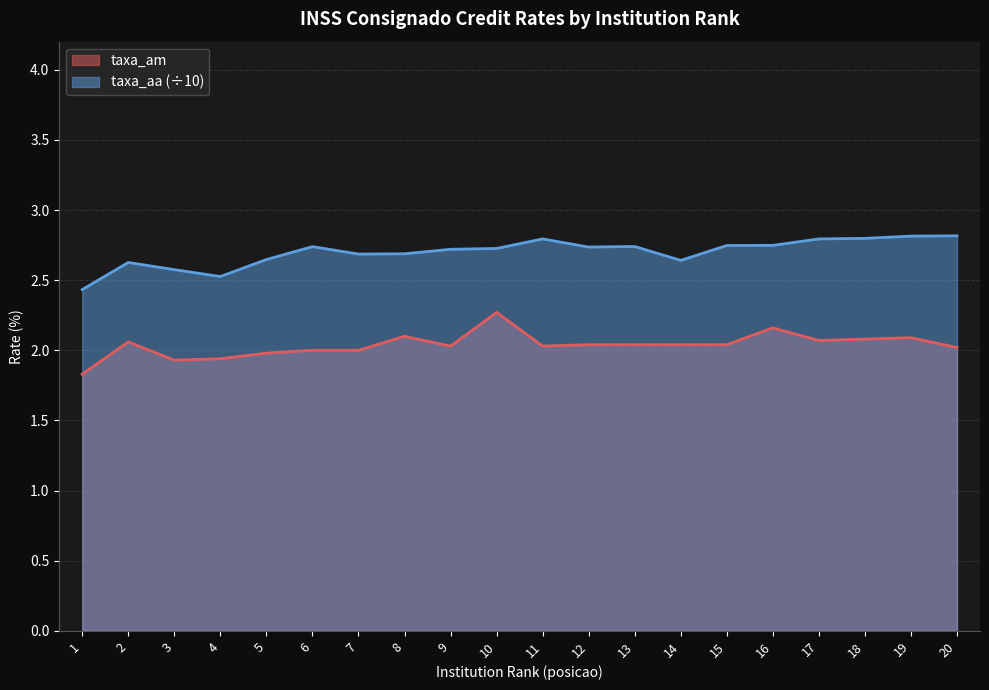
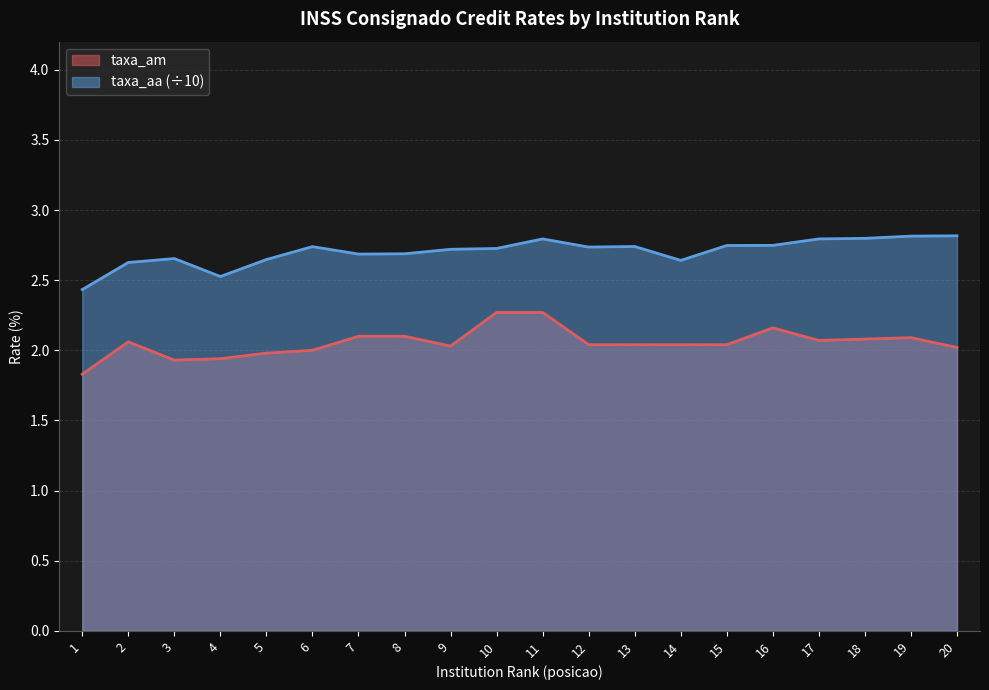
taxa_aa (÷10), 3: 2.58 -> 2.65
taxa_am, 7: 2.0 -> 2.1
taxa_am, 11: 2.03 -> 2.27
